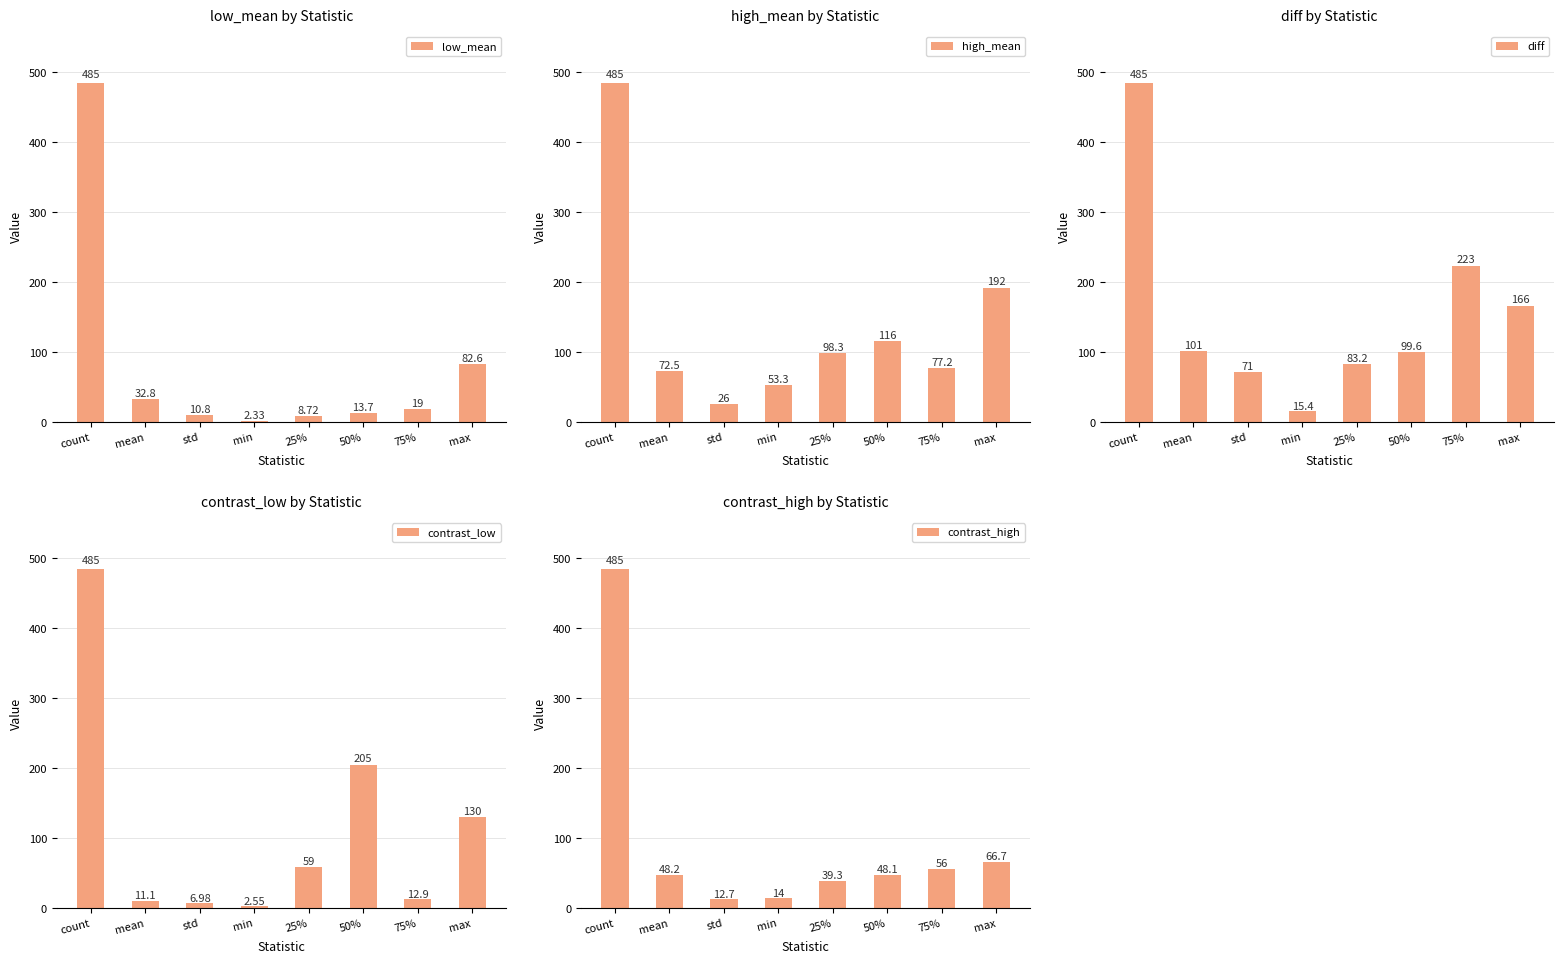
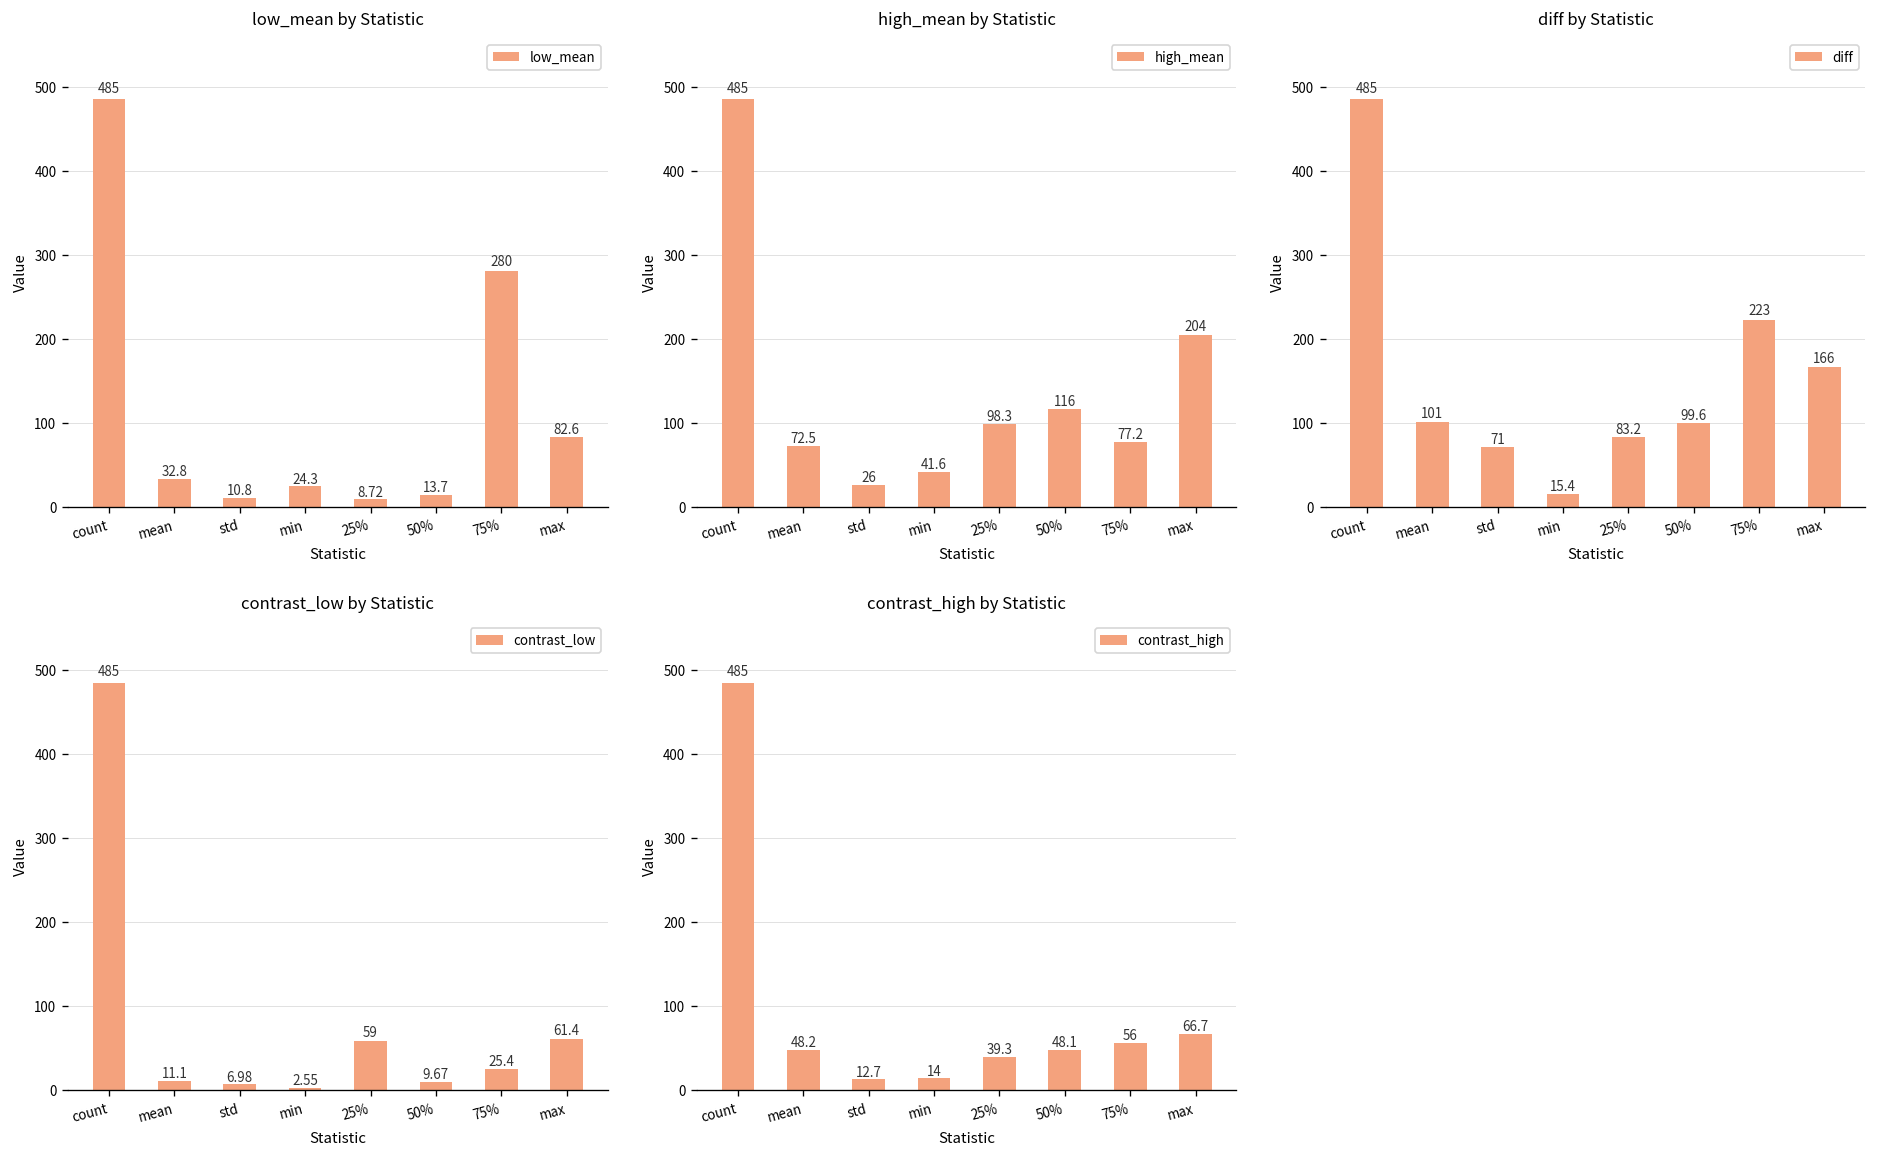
low_mean by Statistic, min: 2.33 -> 24.3
low_mean by Statistic, 75%: 19 -> 280
high_mean by Statistic, min: 53.3 -> 41.6
high_mean by Statistic, max: 192 -> 204
contrast_low by Statistic, 50%: 205 -> 9.67
contrast_low by Statistic, 75%: 12.9 -> 25.4
contrast_low by Statistic, max: 130 -> 61.4
